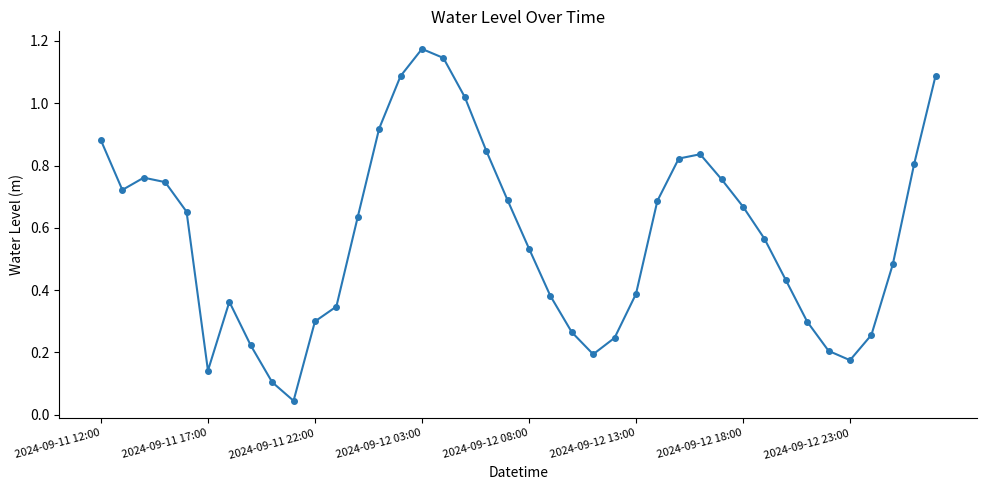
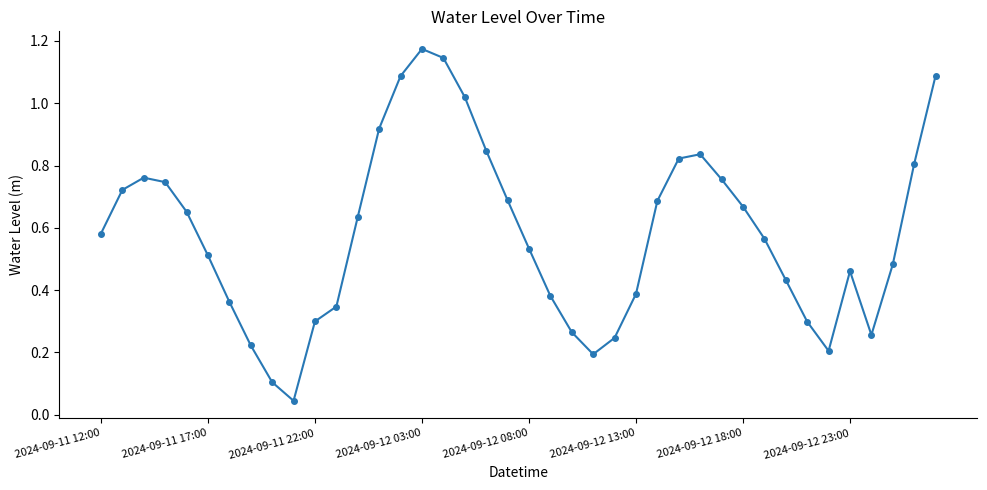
2024-09-11 12:00: 0.88 -> 0.58
2024-09-11 17:00: 0.14 -> 0.51
2024-09-12 23:00: 0.18 -> 0.46
